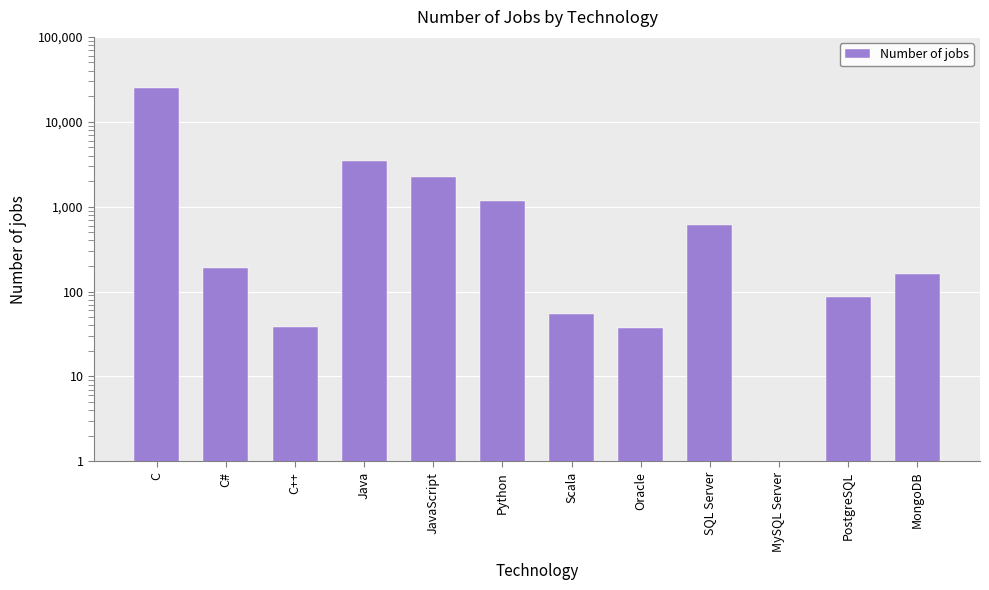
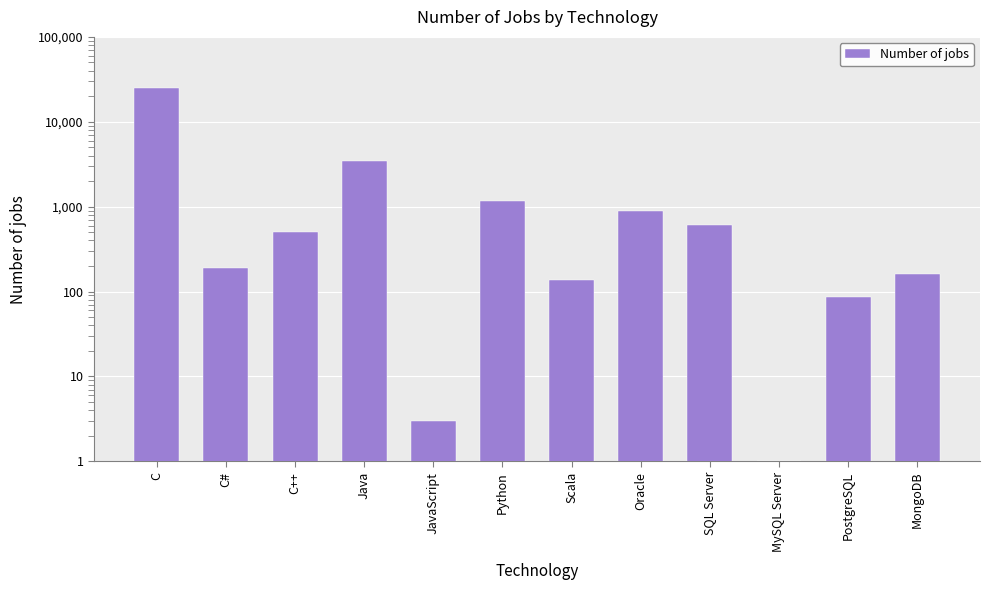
C++: 40 -> 500
JavaScript: 2,200 -> 3
Scala: 50 -> 140
Oracle: 40 -> 900
